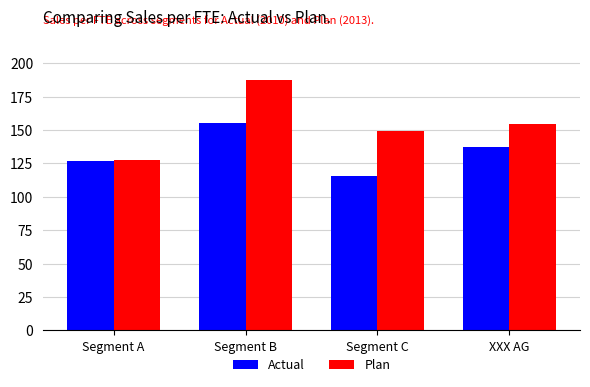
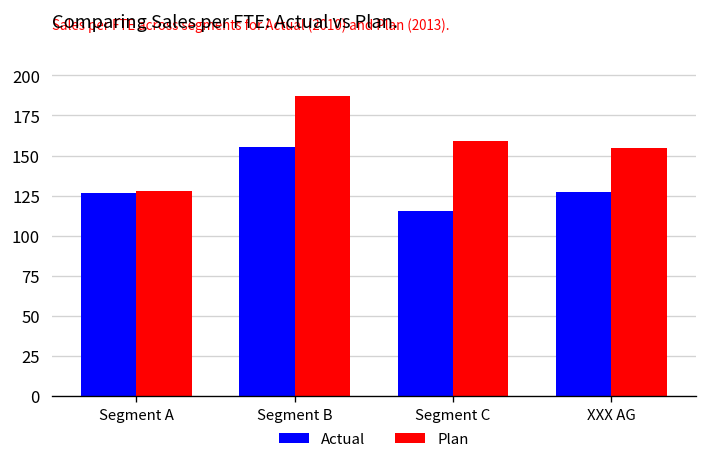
Plan, Segment C: 149 -> 159
Actual, XXX AG: 137 -> 127
